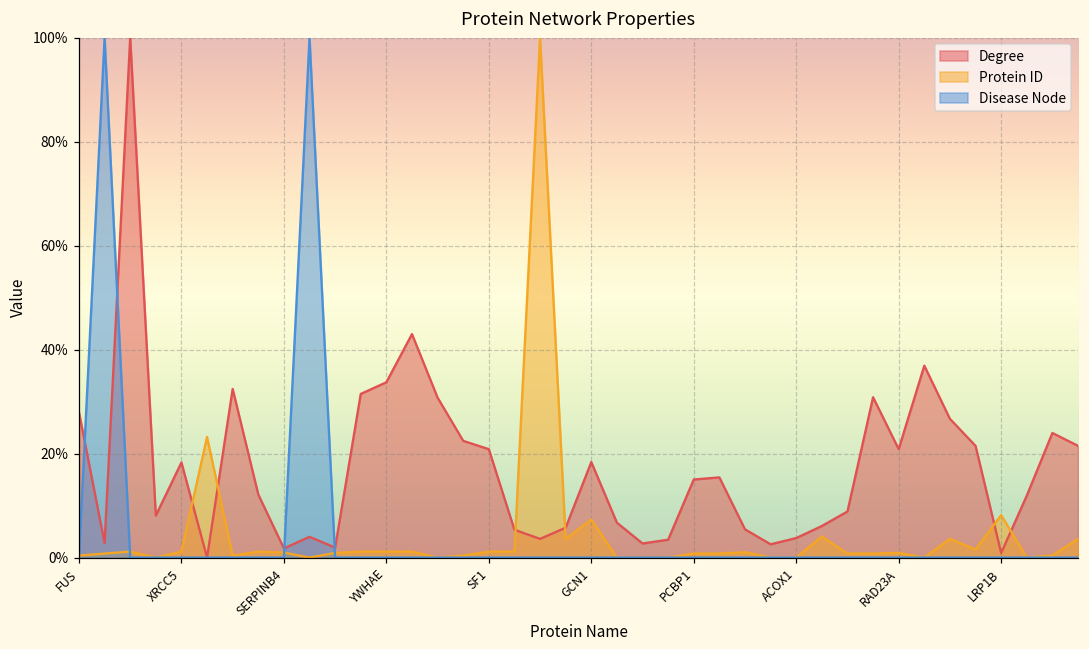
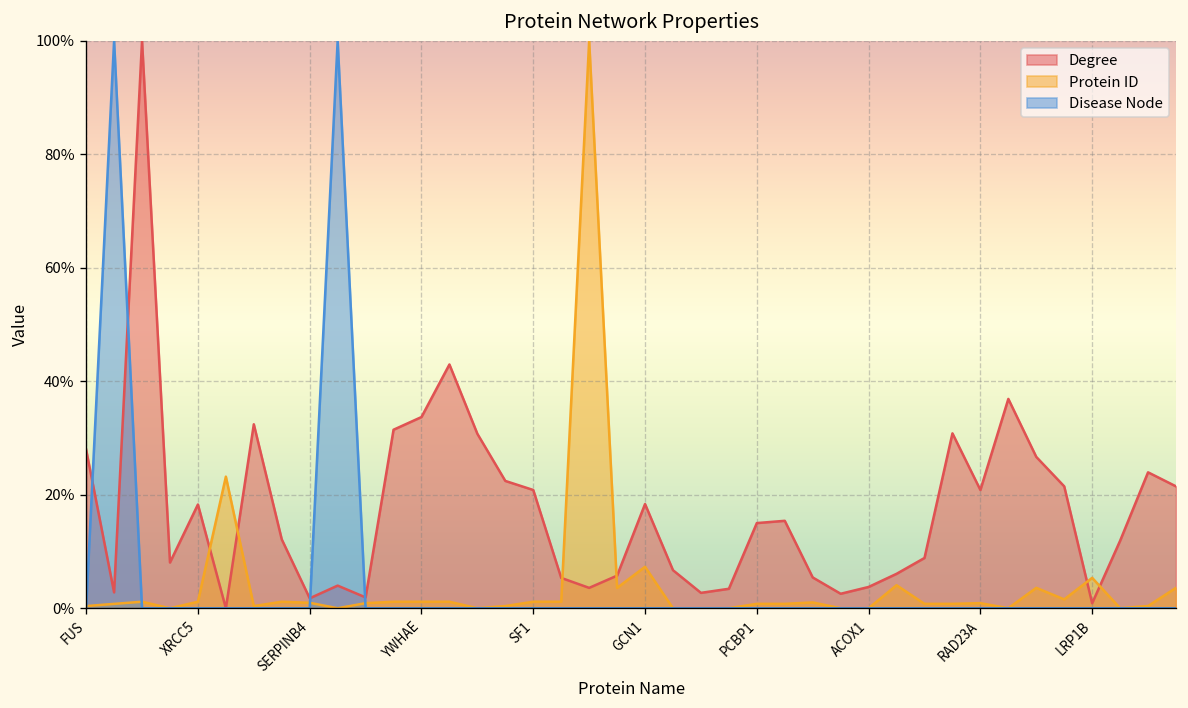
Protein ID, LRP1B: 8% -> 5%
